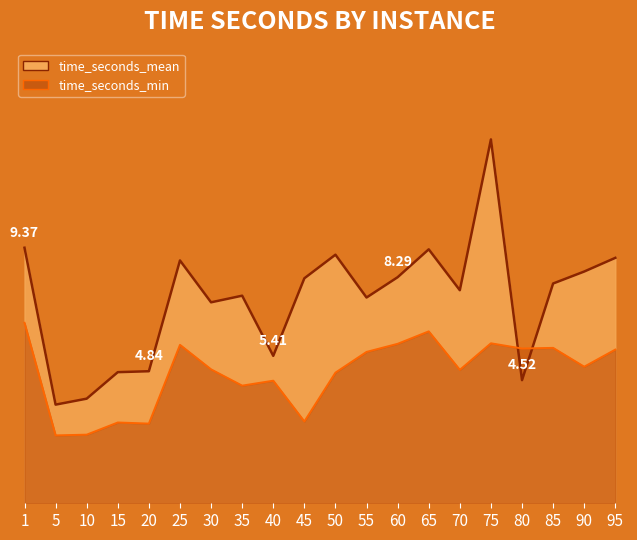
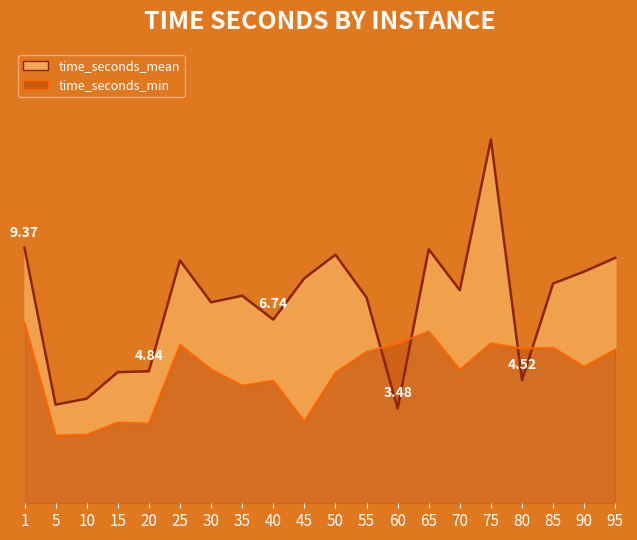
time_seconds_mean, 40: 5.41 -> 6.74
time_seconds_mean, 60: 8.29 -> 3.48
